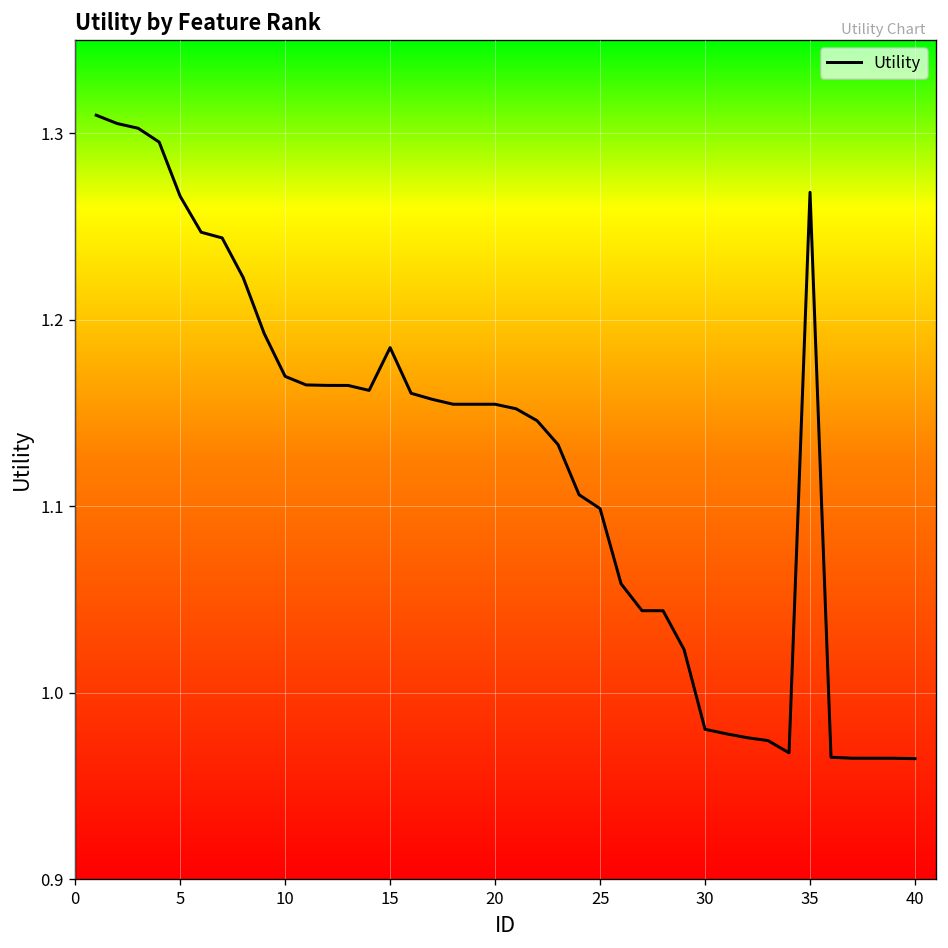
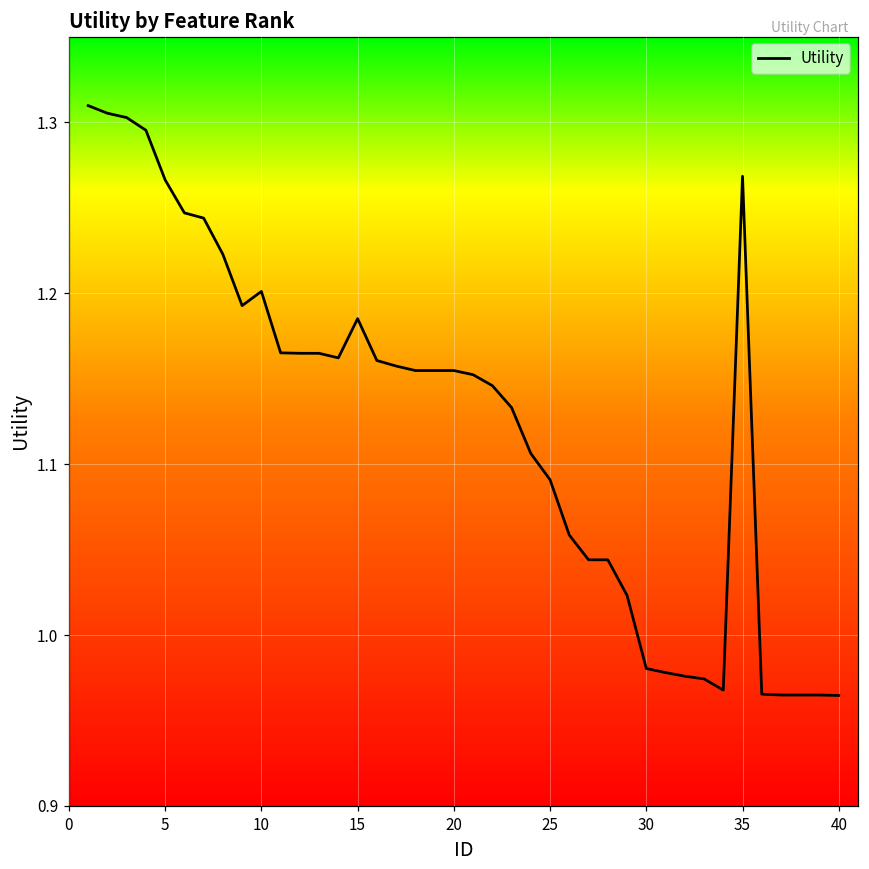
10: 1.170 -> 1.201
25: 1.099 -> 1.091
